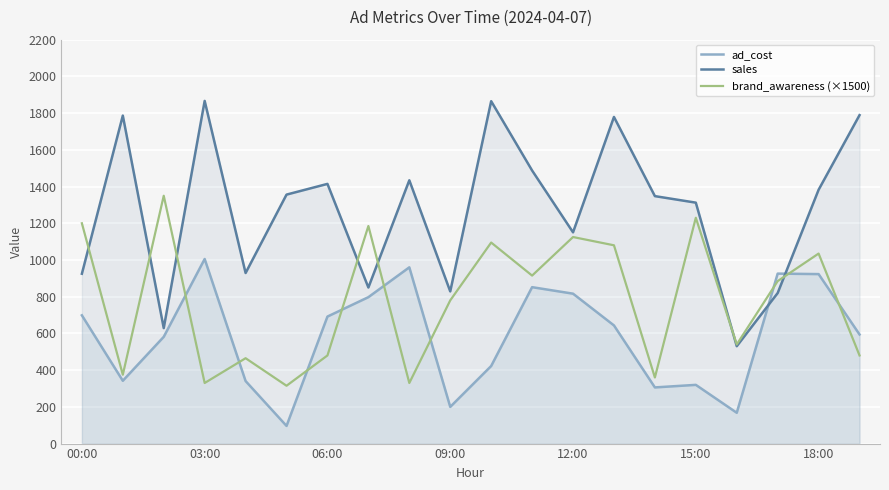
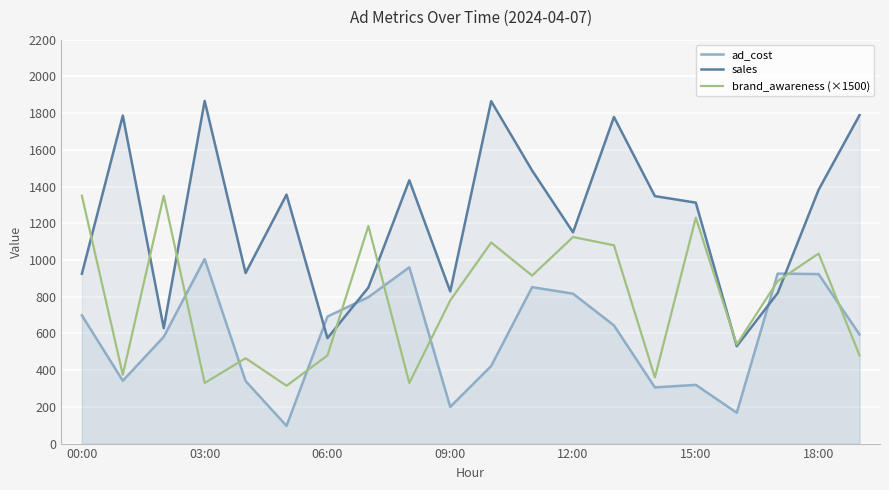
brand_awareness (×1500), 00:00: 1200 -> 1350
sales, 06:00: 1410 -> 570
